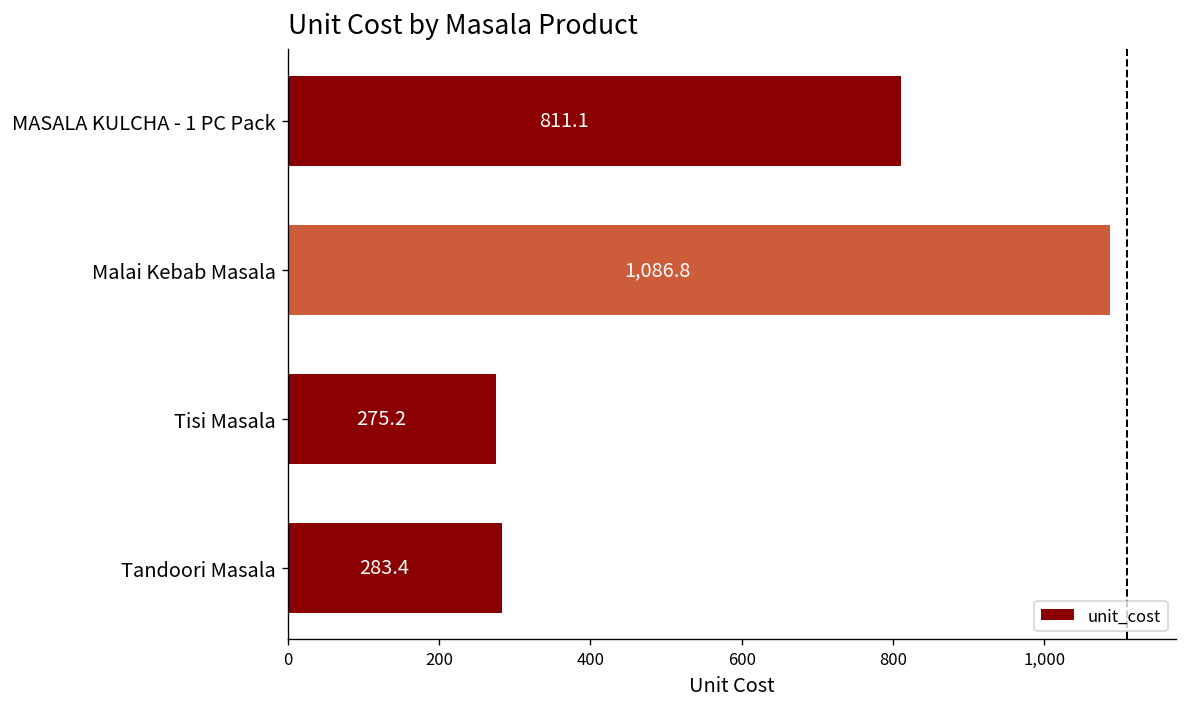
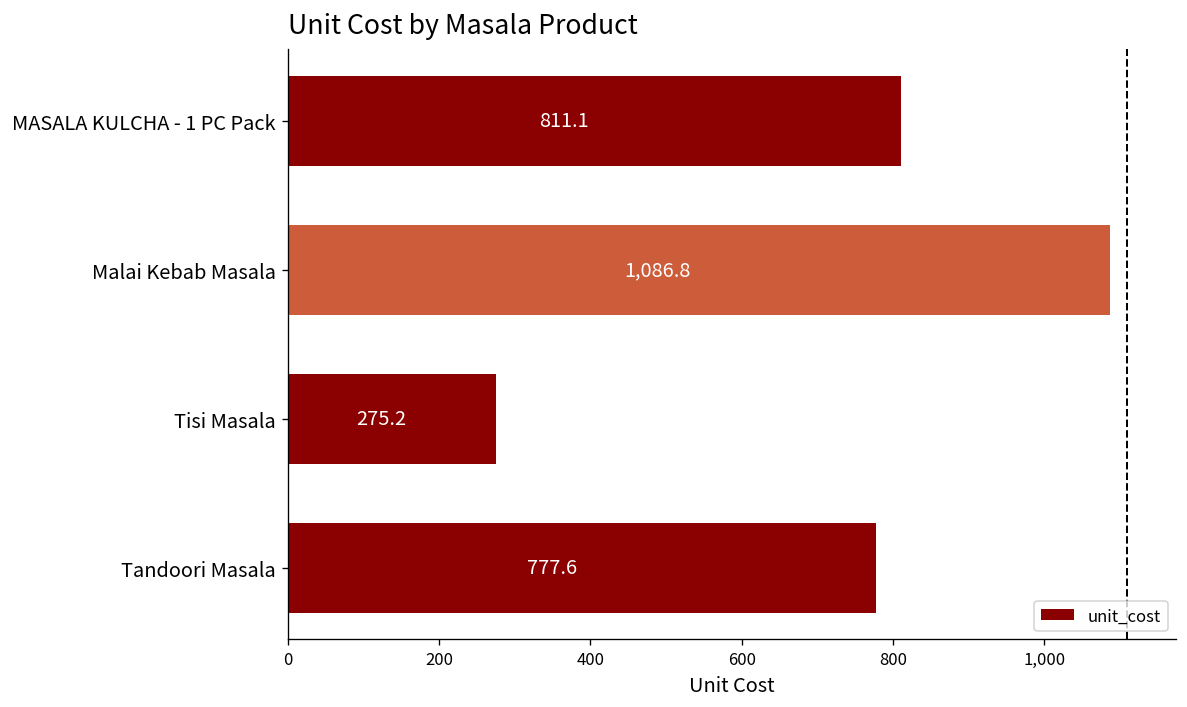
Tandoori Masala: 283.4 -> 777.6
